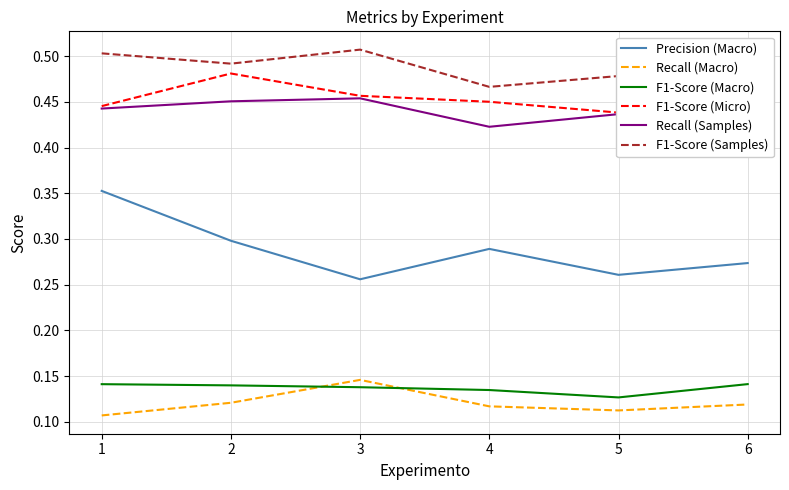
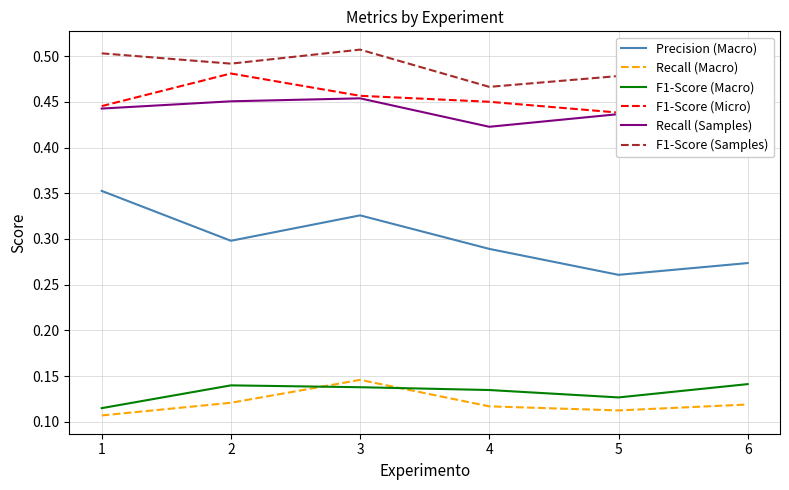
F1-Score (Macro), 1: 0.14 -> 0.12
Precision (Macro), 3: 0.26 -> 0.33
